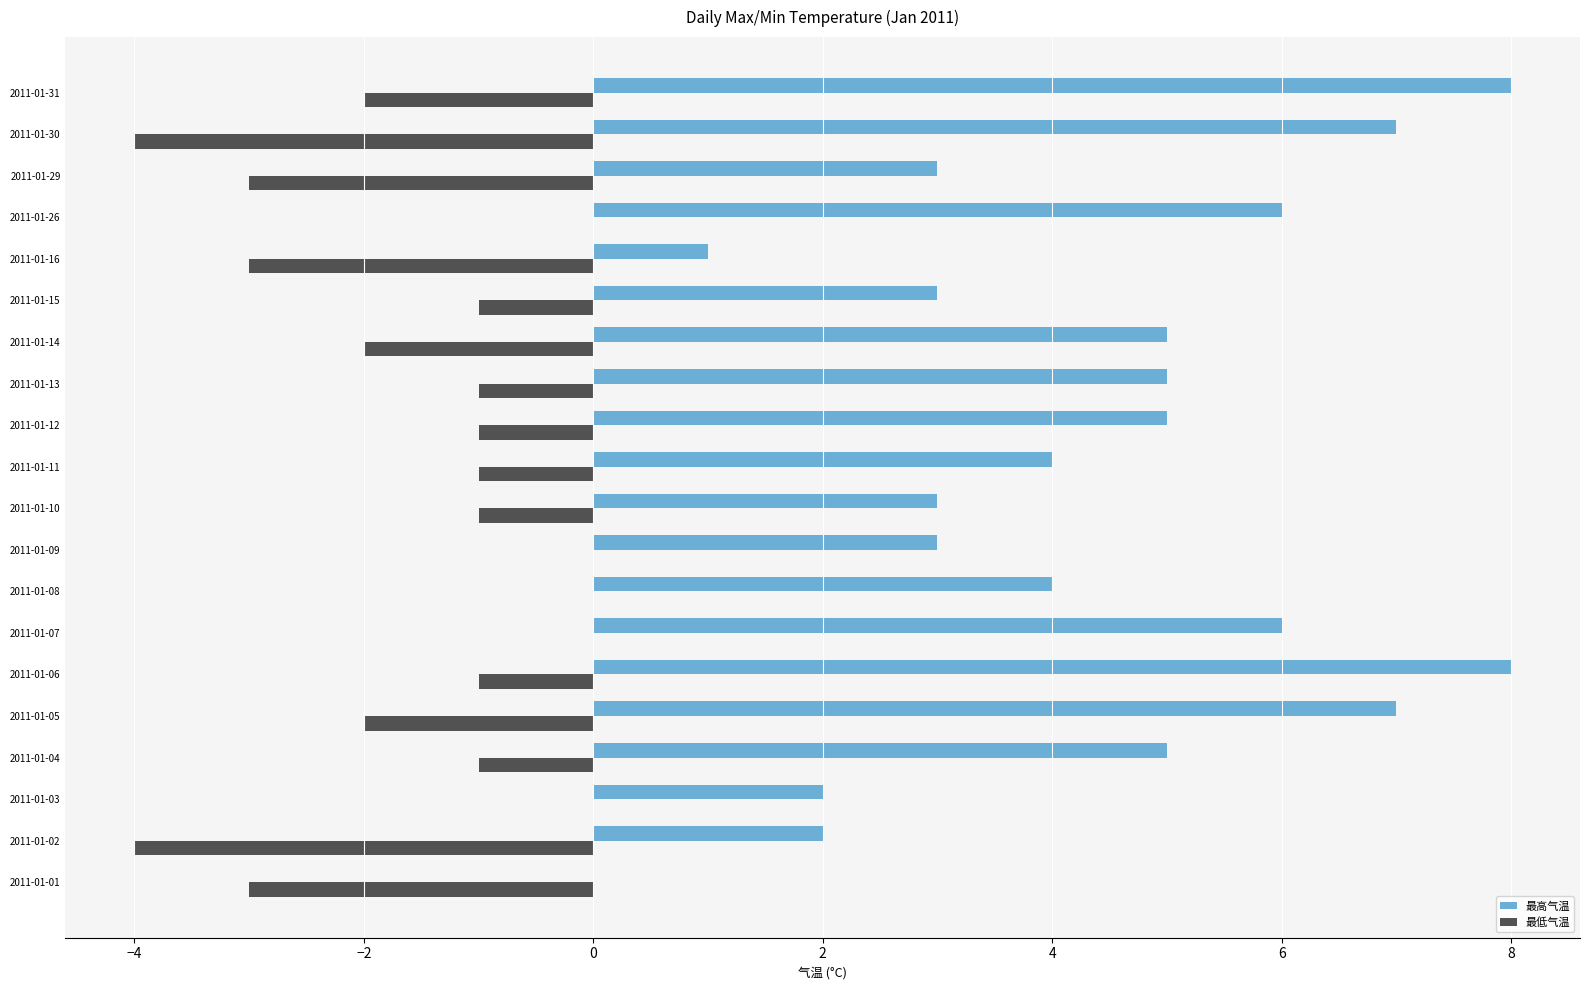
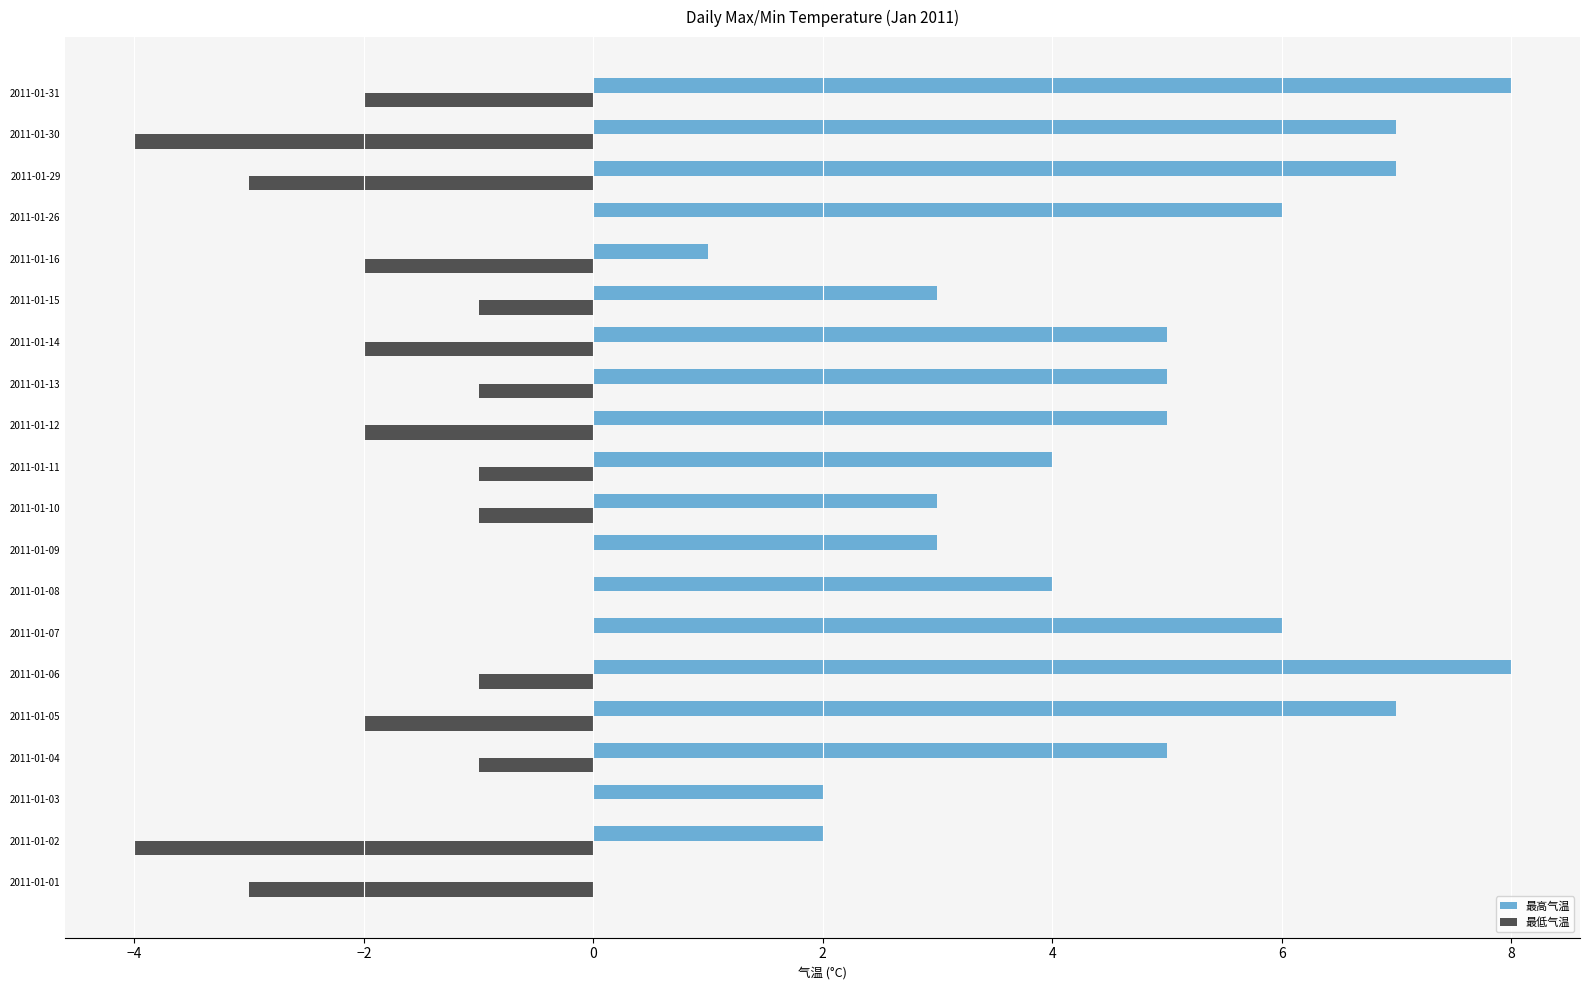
最高气温, 2011-01-29: 3 -> 7
最低气温, 2011-01-16: -3 -> -2
最低气温, 2011-01-12: -1 -> -2
